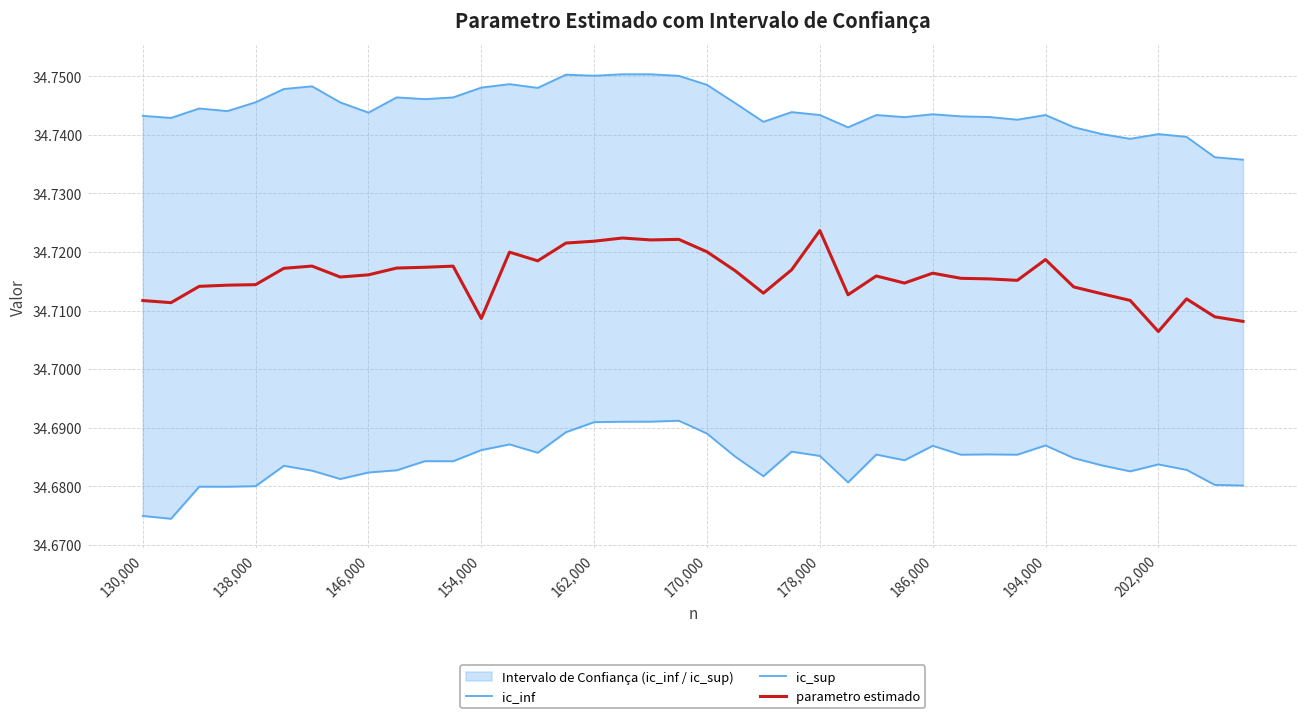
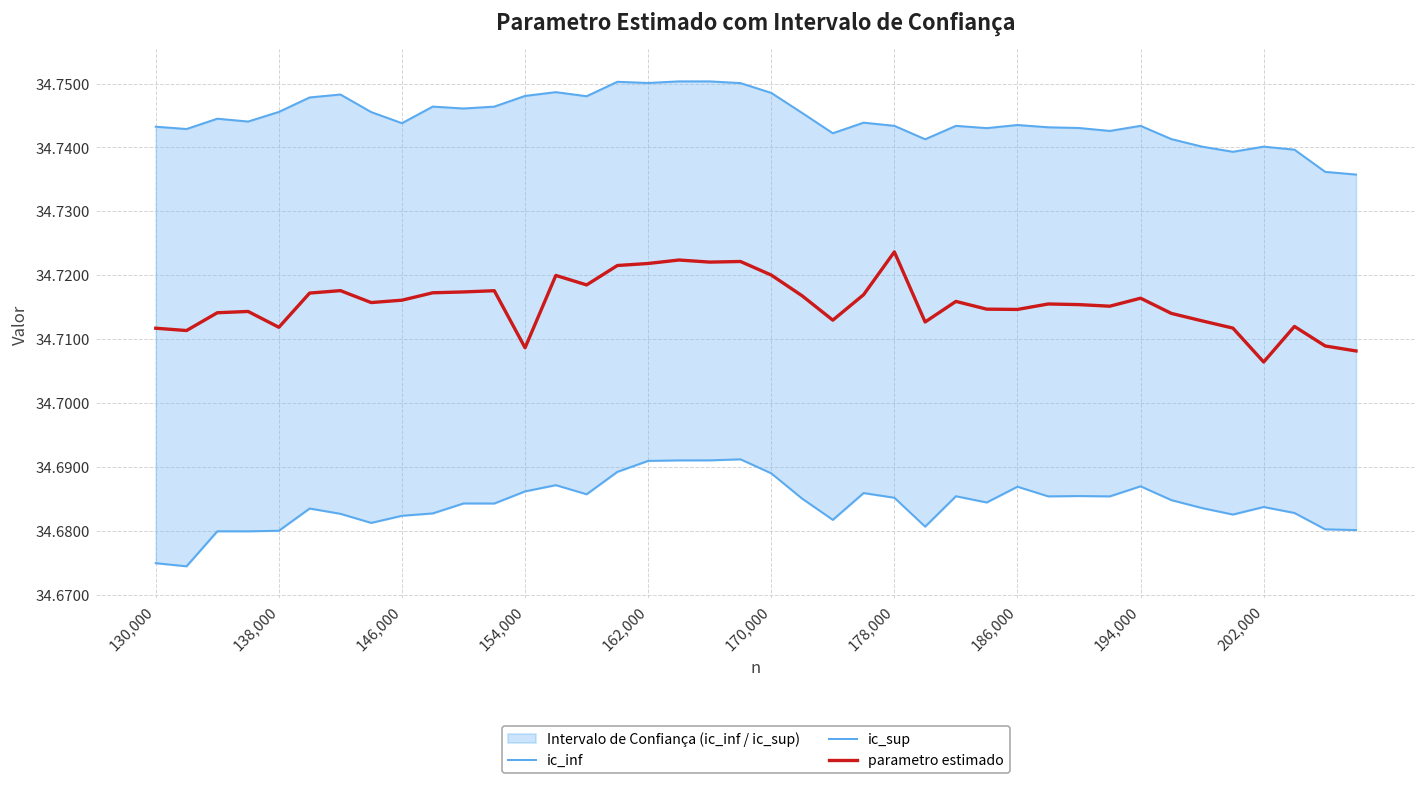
parametro estimado, 138,000: 34.714 -> 34.712
parametro estimado, 186,000: 34.716 -> 34.715
parametro estimado, 194,000: 34.719 -> 34.716
